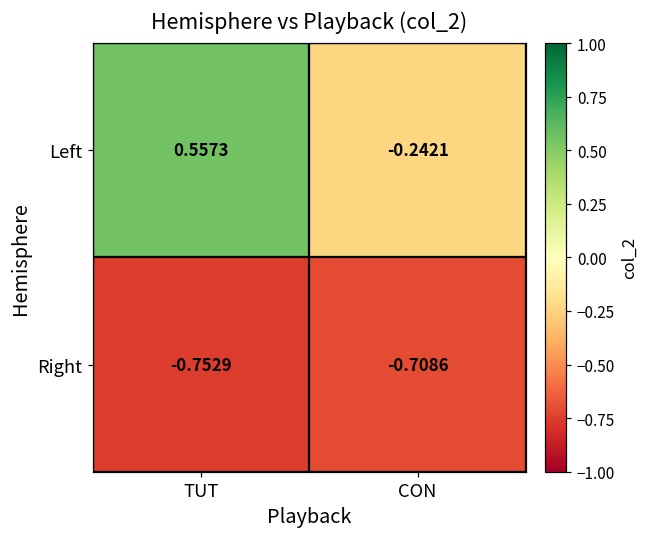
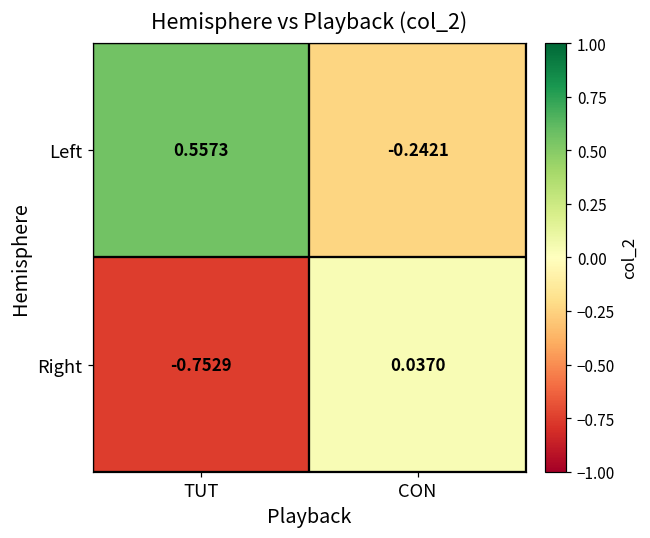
Right, CON: -0.7086 -> 0.0370
